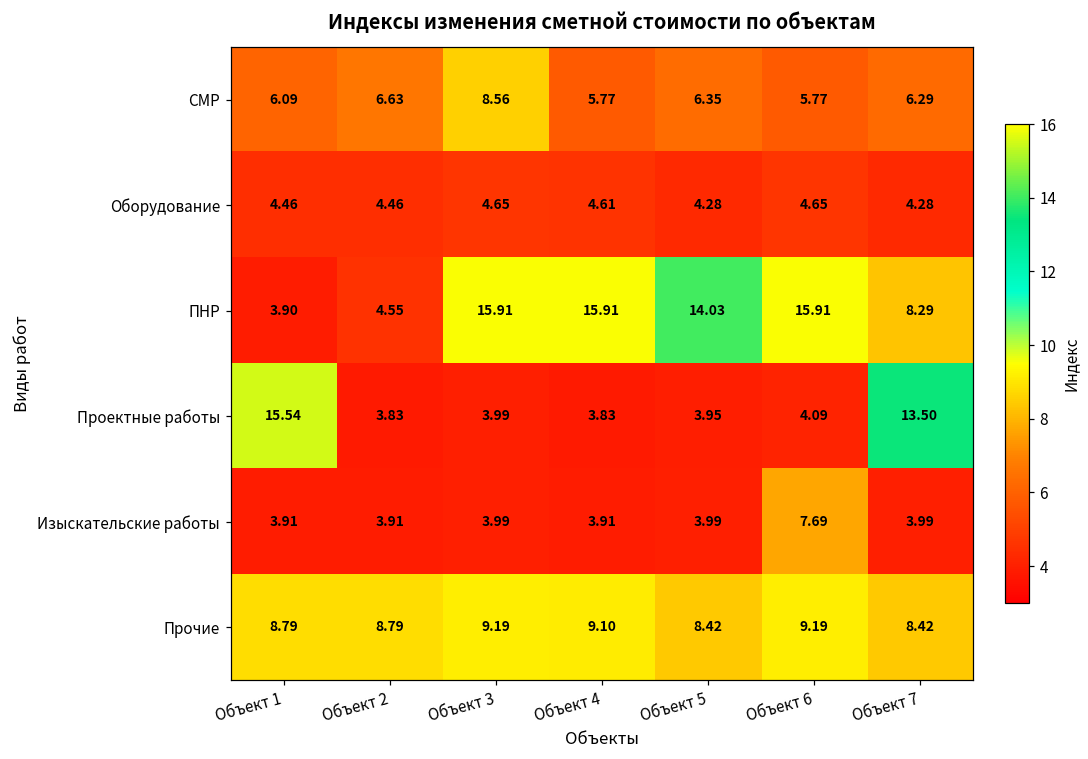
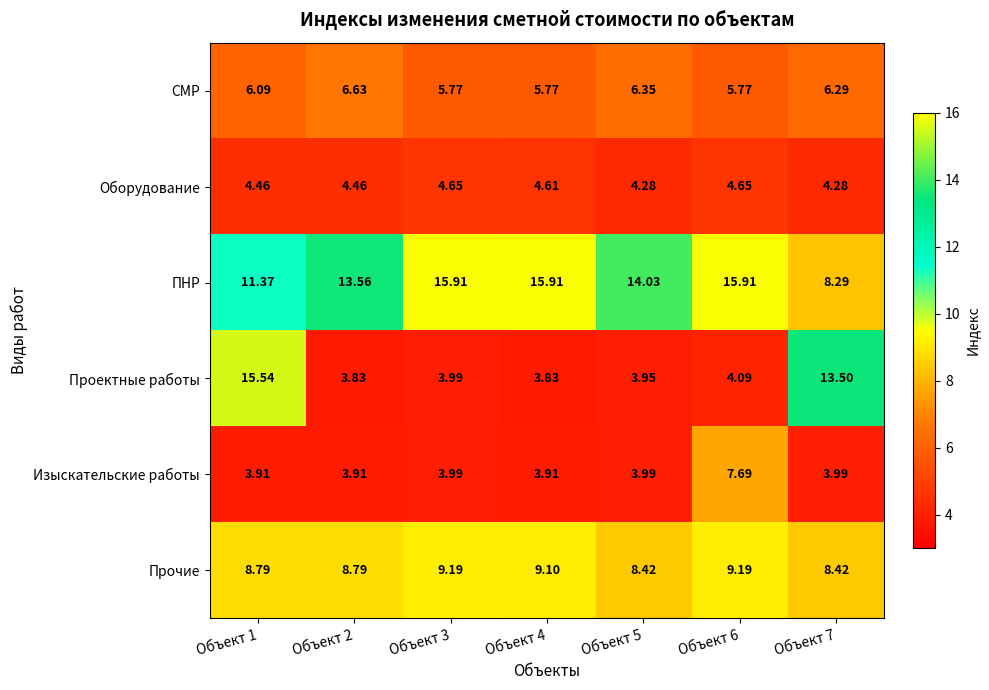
СМР, Объект 3: 8.56 -> 5.77
ПНР, Объект 1: 3.90 -> 11.37
ПНР, Объект 2: 4.55 -> 13.56
